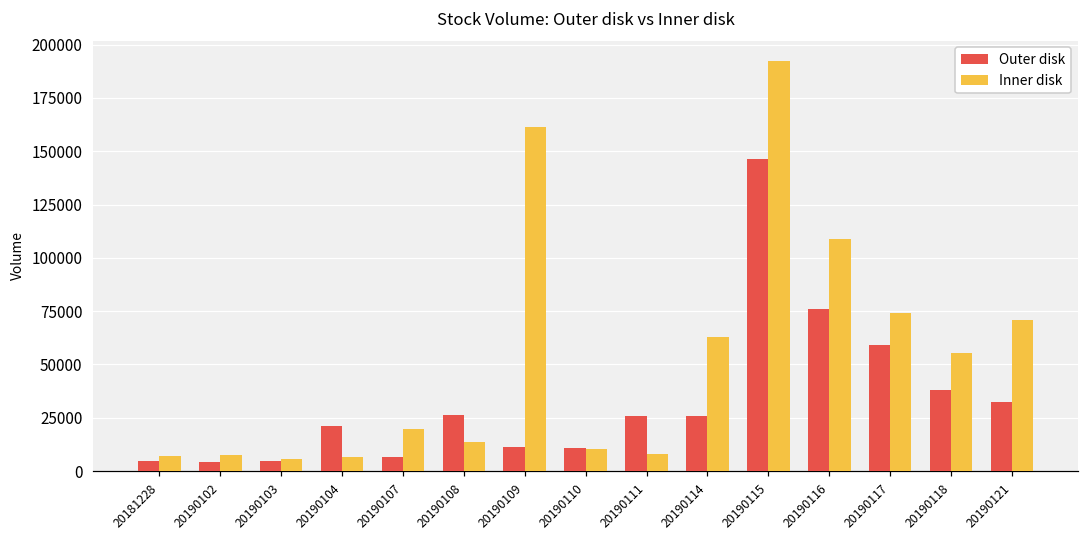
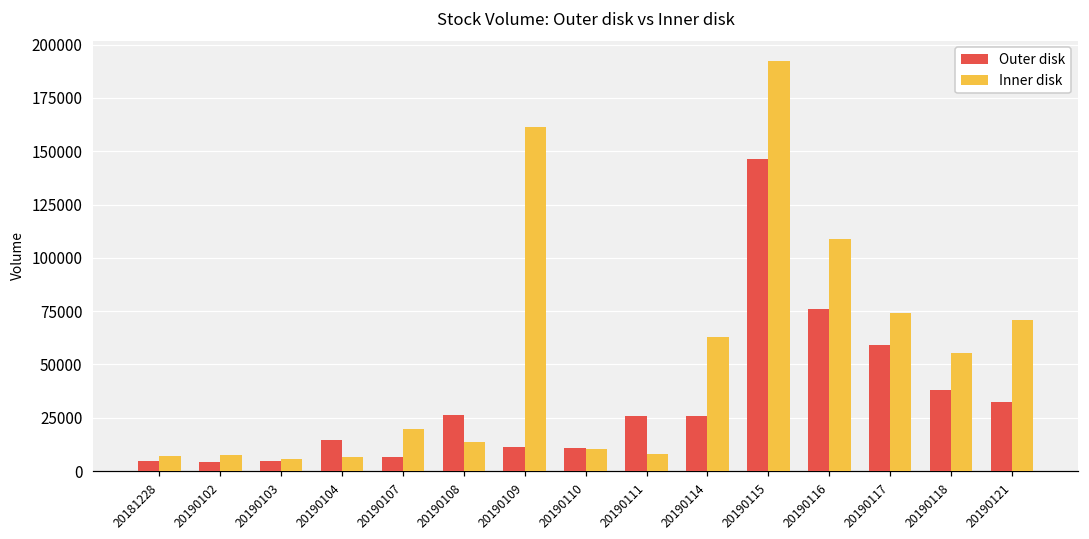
Outer disk, 20190104: 21000 -> 15000
